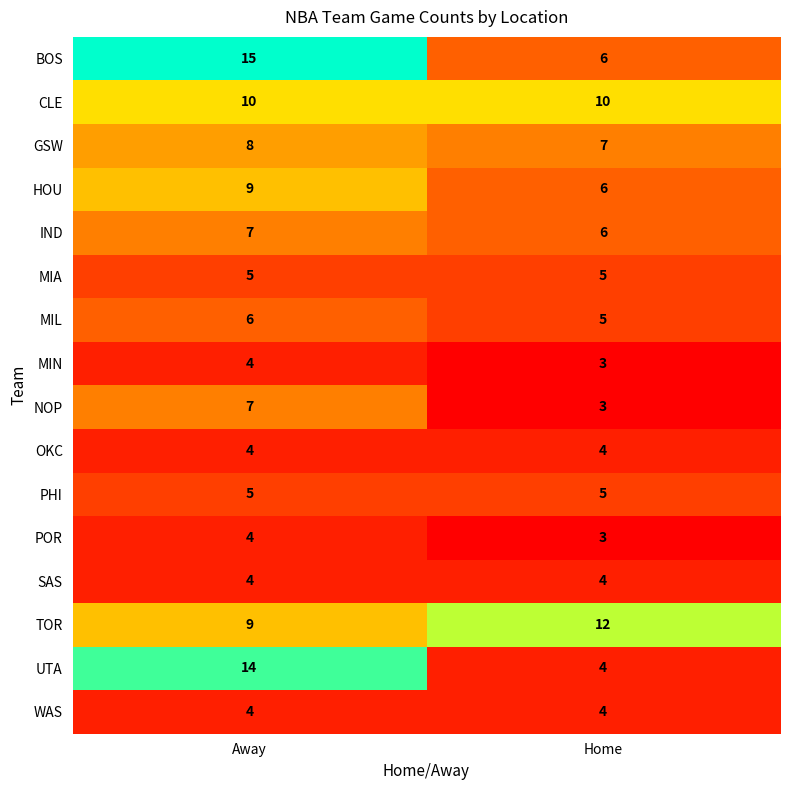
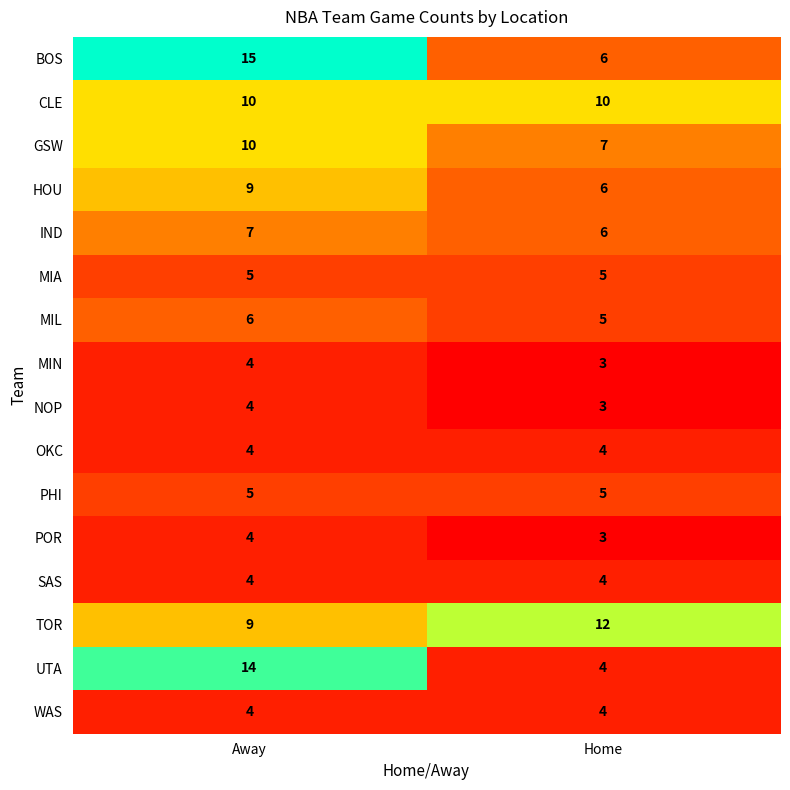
GSW, Away: 8 -> 10
NOP, Away: 7 -> 4
